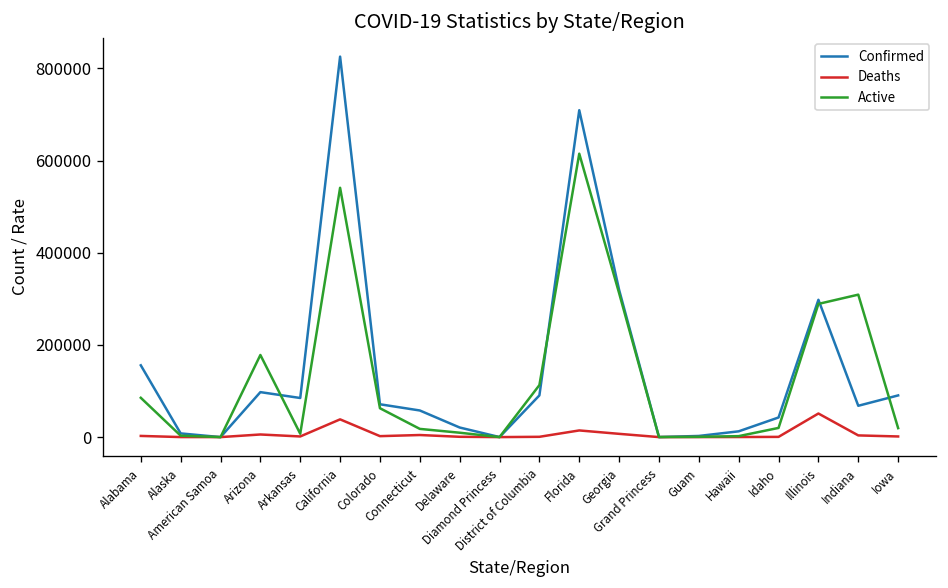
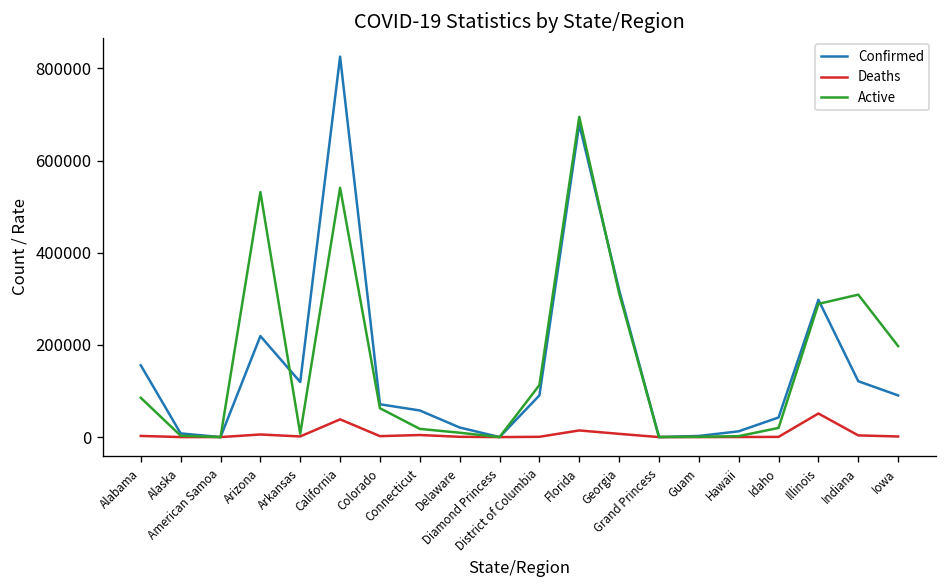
Confirmed, Arizona: 100000 -> 220000
Active, Arizona: 180000 -> 530000
Confirmed, Arkansas: 80000 -> 120000
Confirmed, Florida: 710000 -> 680000
Active, Florida: 610000 -> 690000
Confirmed, Indiana: 70000 -> 120000
Active, Iowa: 20000 -> 200000
